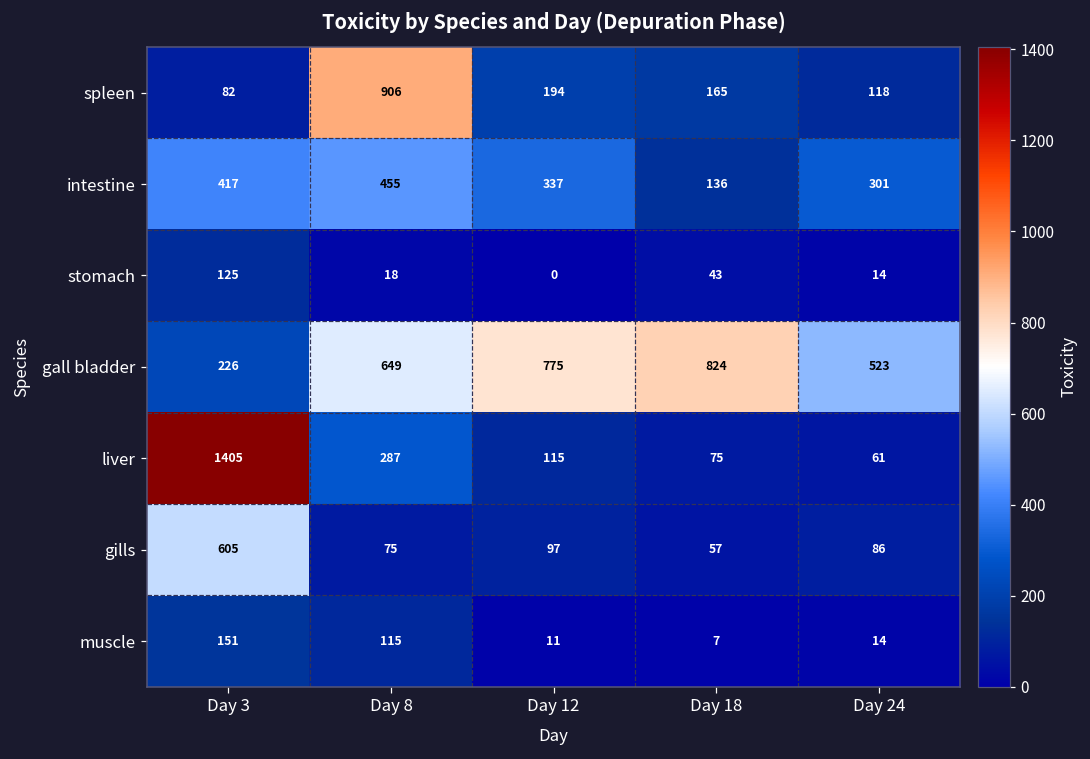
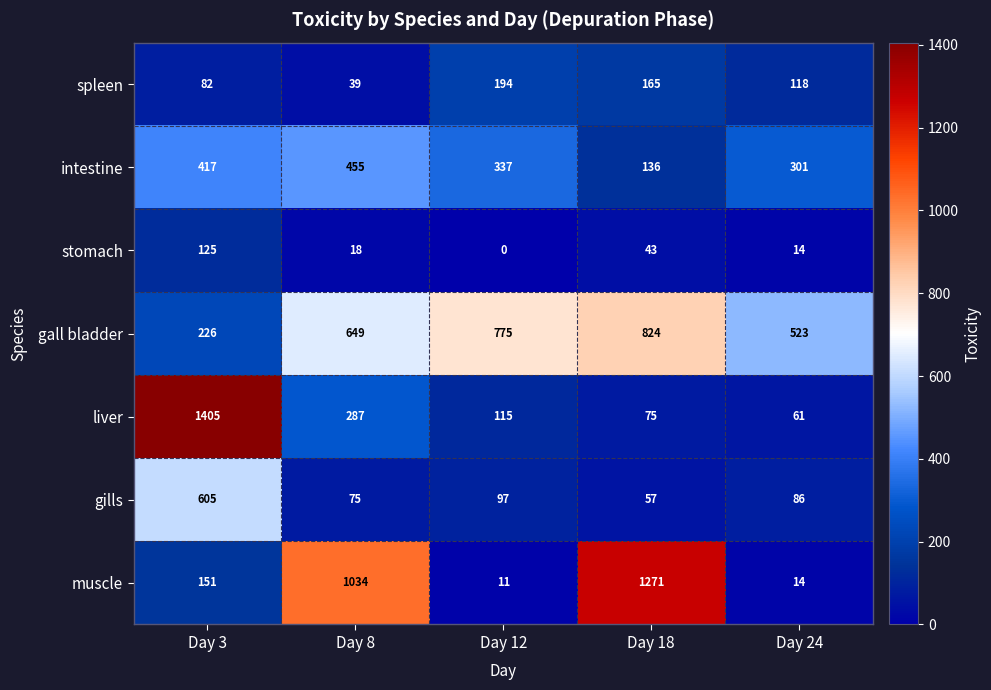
spleen, Day 8: 906 -> 39
muscle, Day 8: 115 -> 1034
muscle, Day 18: 7 -> 1271
